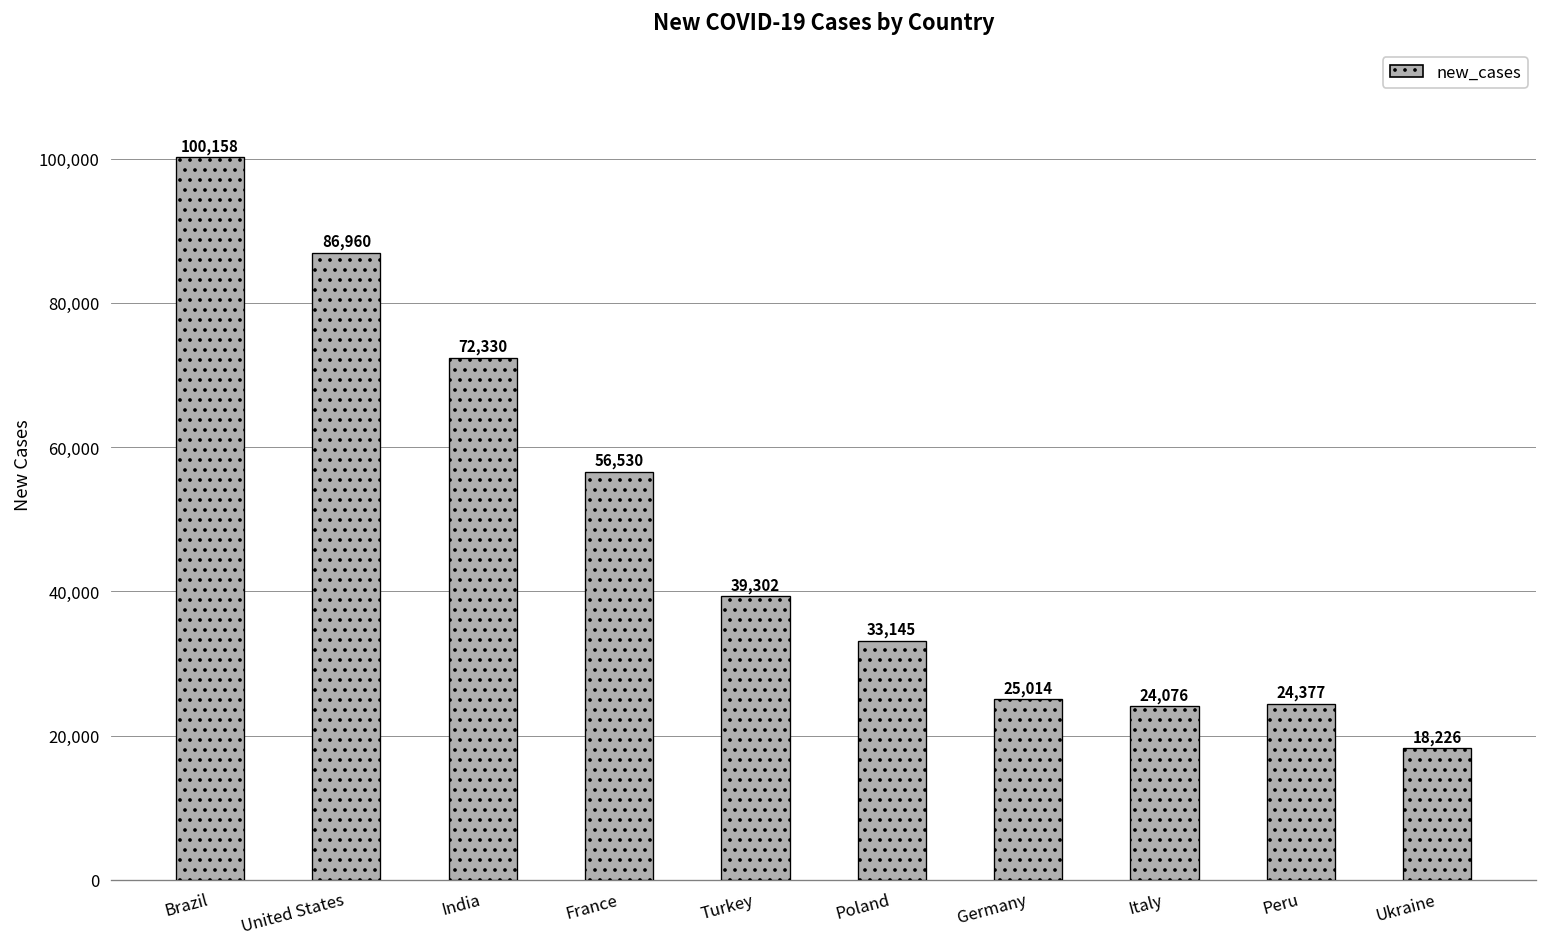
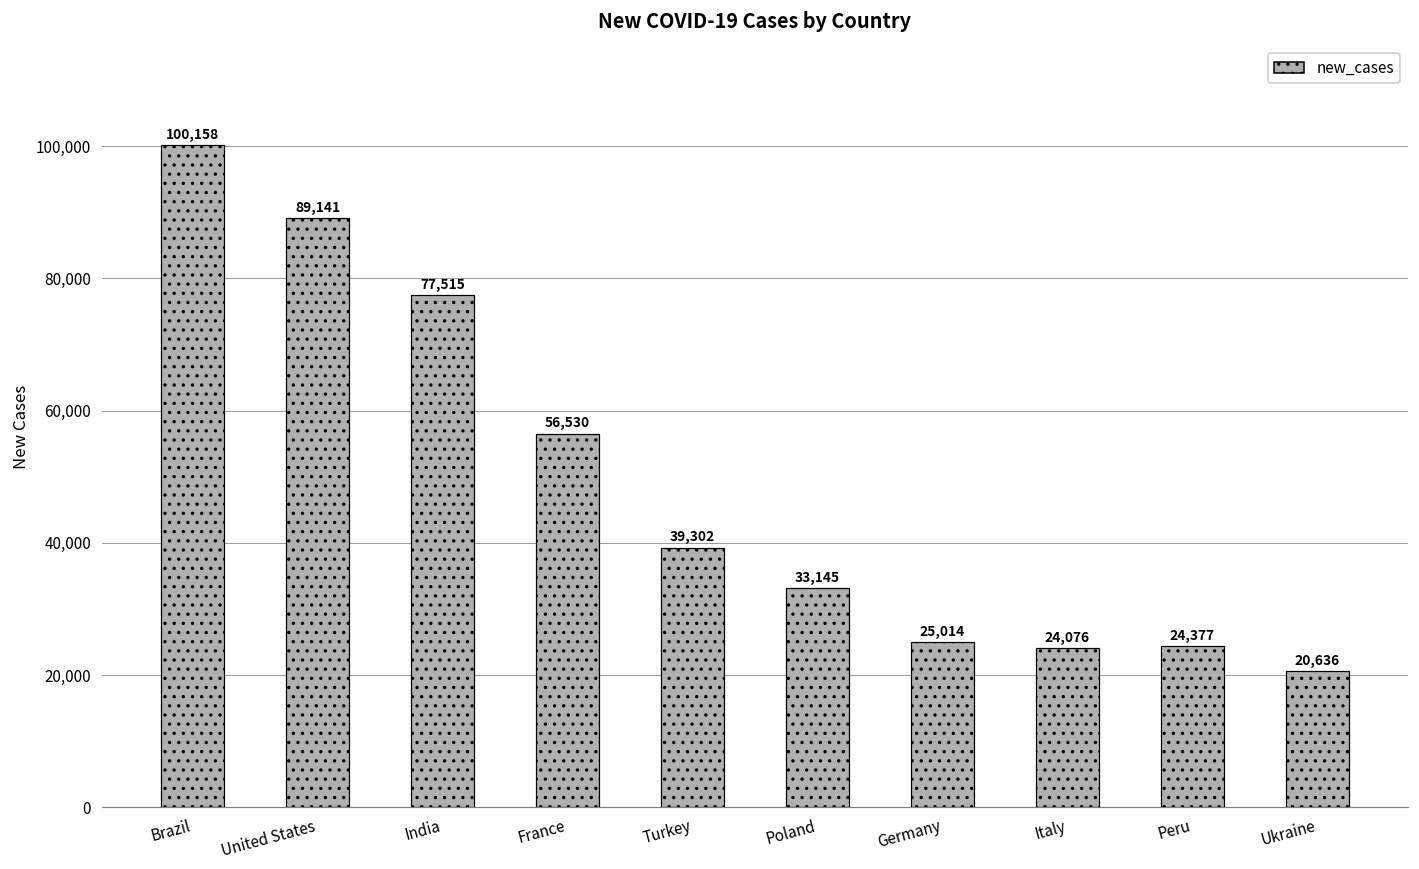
United States: 86,960 -> 89,141
India: 72,330 -> 77,515
Ukraine: 18,226 -> 20,636
